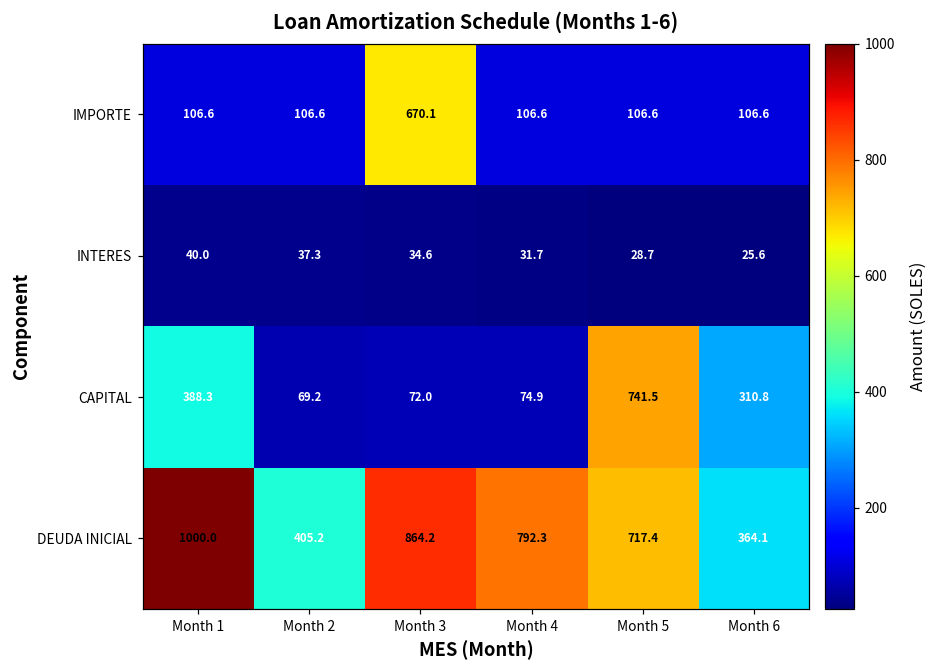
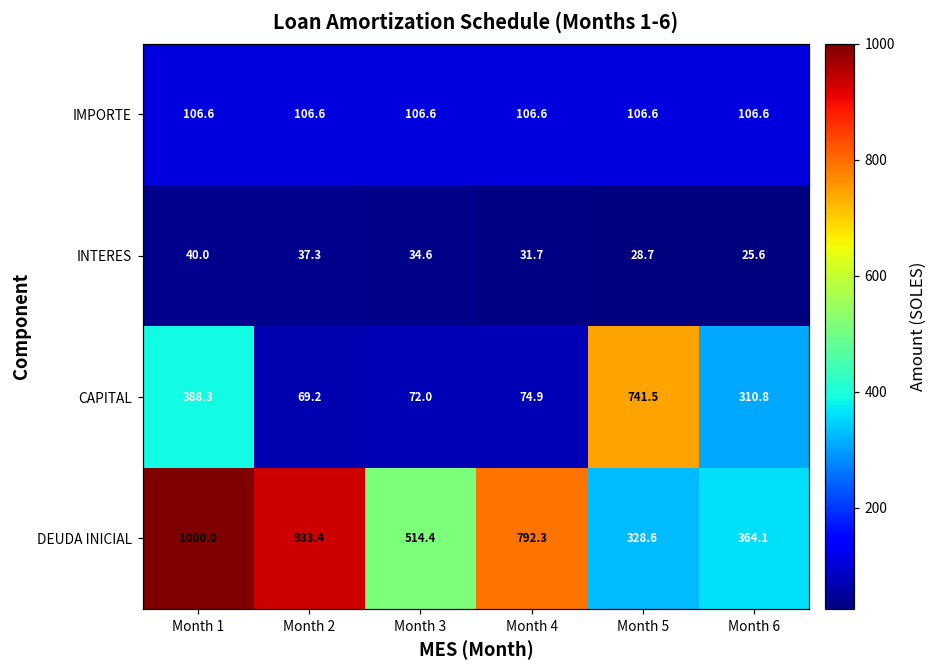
IMPORTE, Month 3: 670.1 -> 106.6
DEUDA INICIAL, Month 2: 405.2 -> 933.4
DEUDA INICIAL, Month 3: 864.2 -> 514.4
DEUDA INICIAL, Month 5: 717.4 -> 328.6
